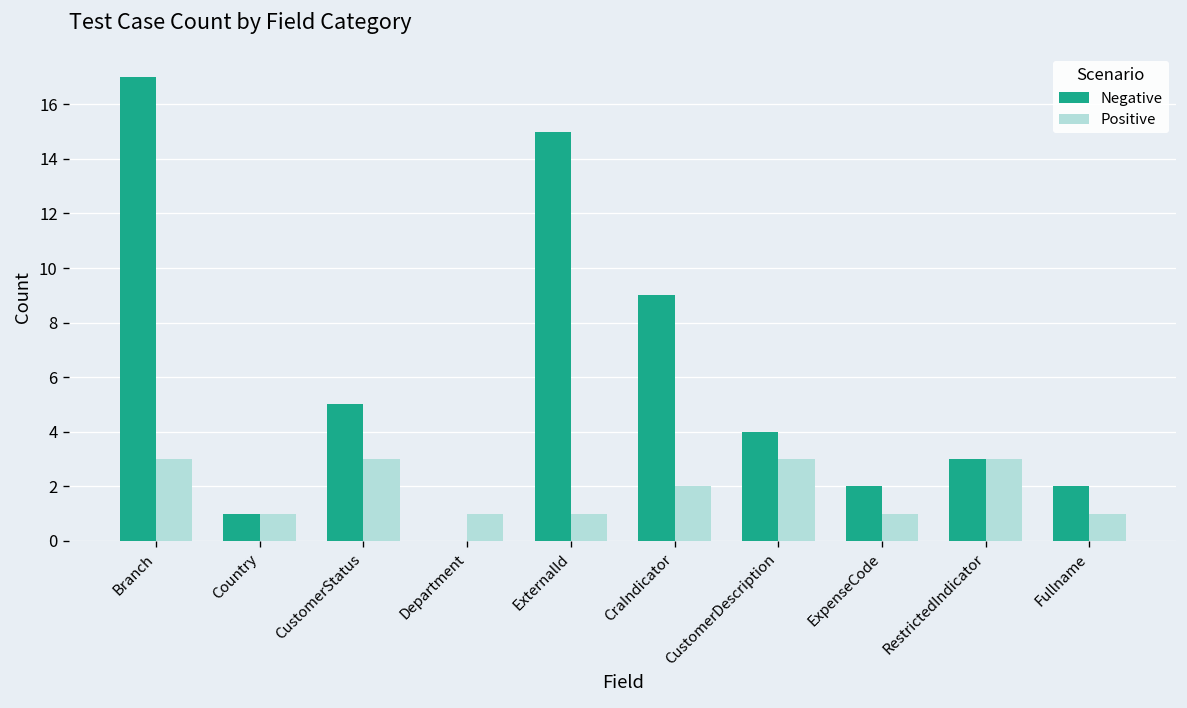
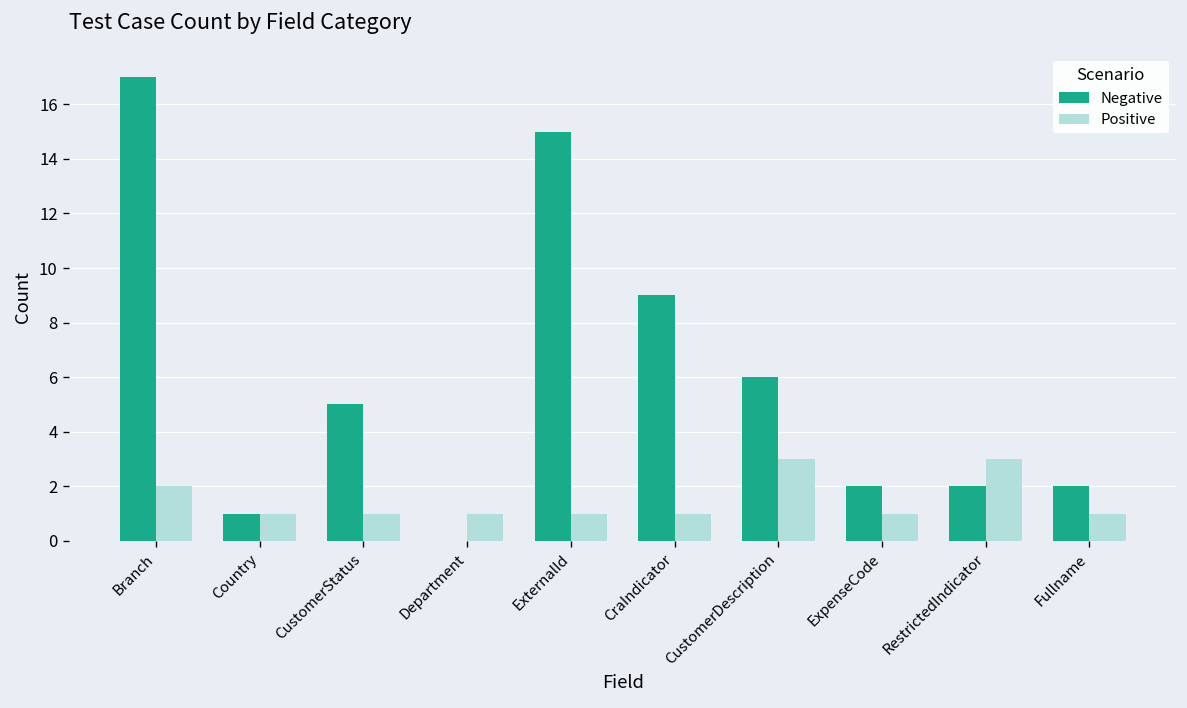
Positive, Branch: 3 -> 2
Positive, CustomerStatus: 3 -> 1
Positive, CraIndicator: 2 -> 1
Negative, CustomerDescription: 4 -> 6
Negative, RestrictedIndicator: 3 -> 2
